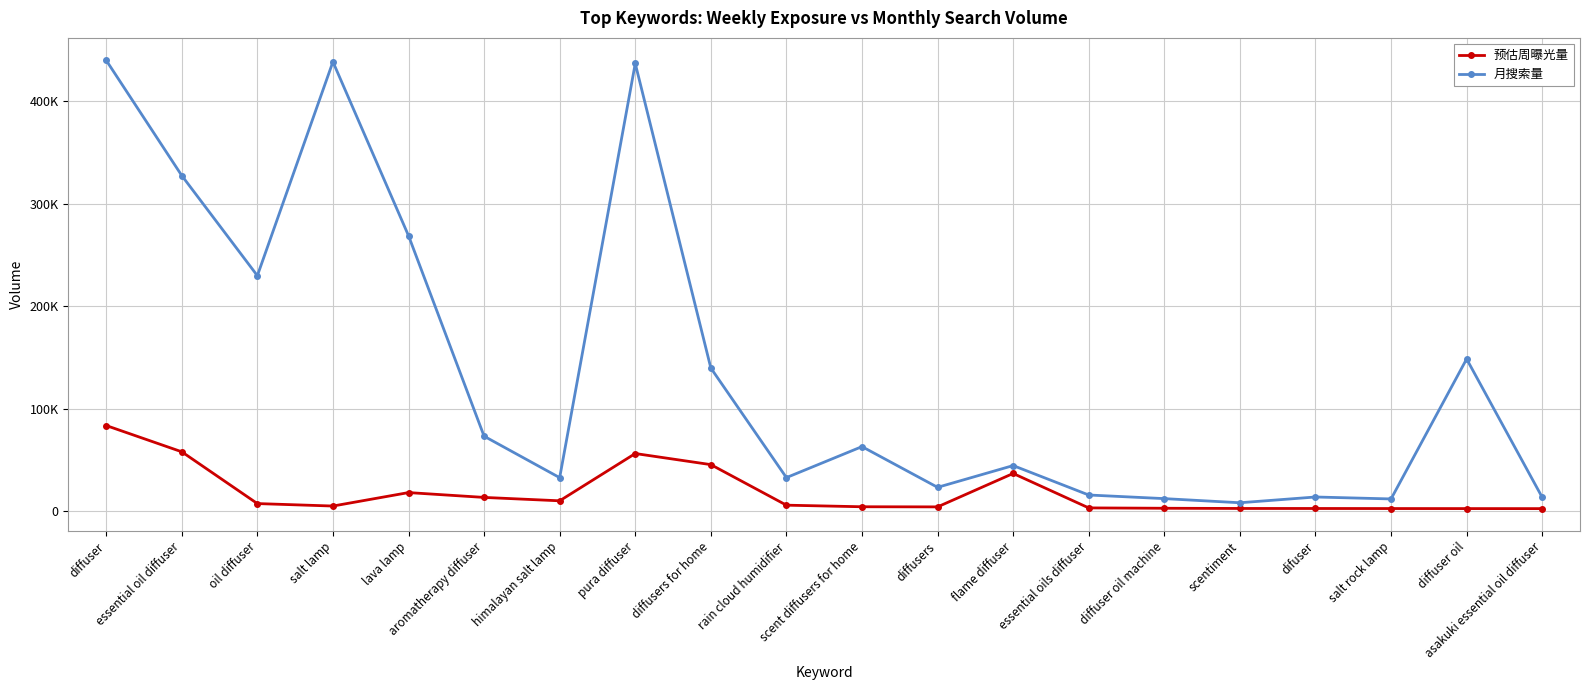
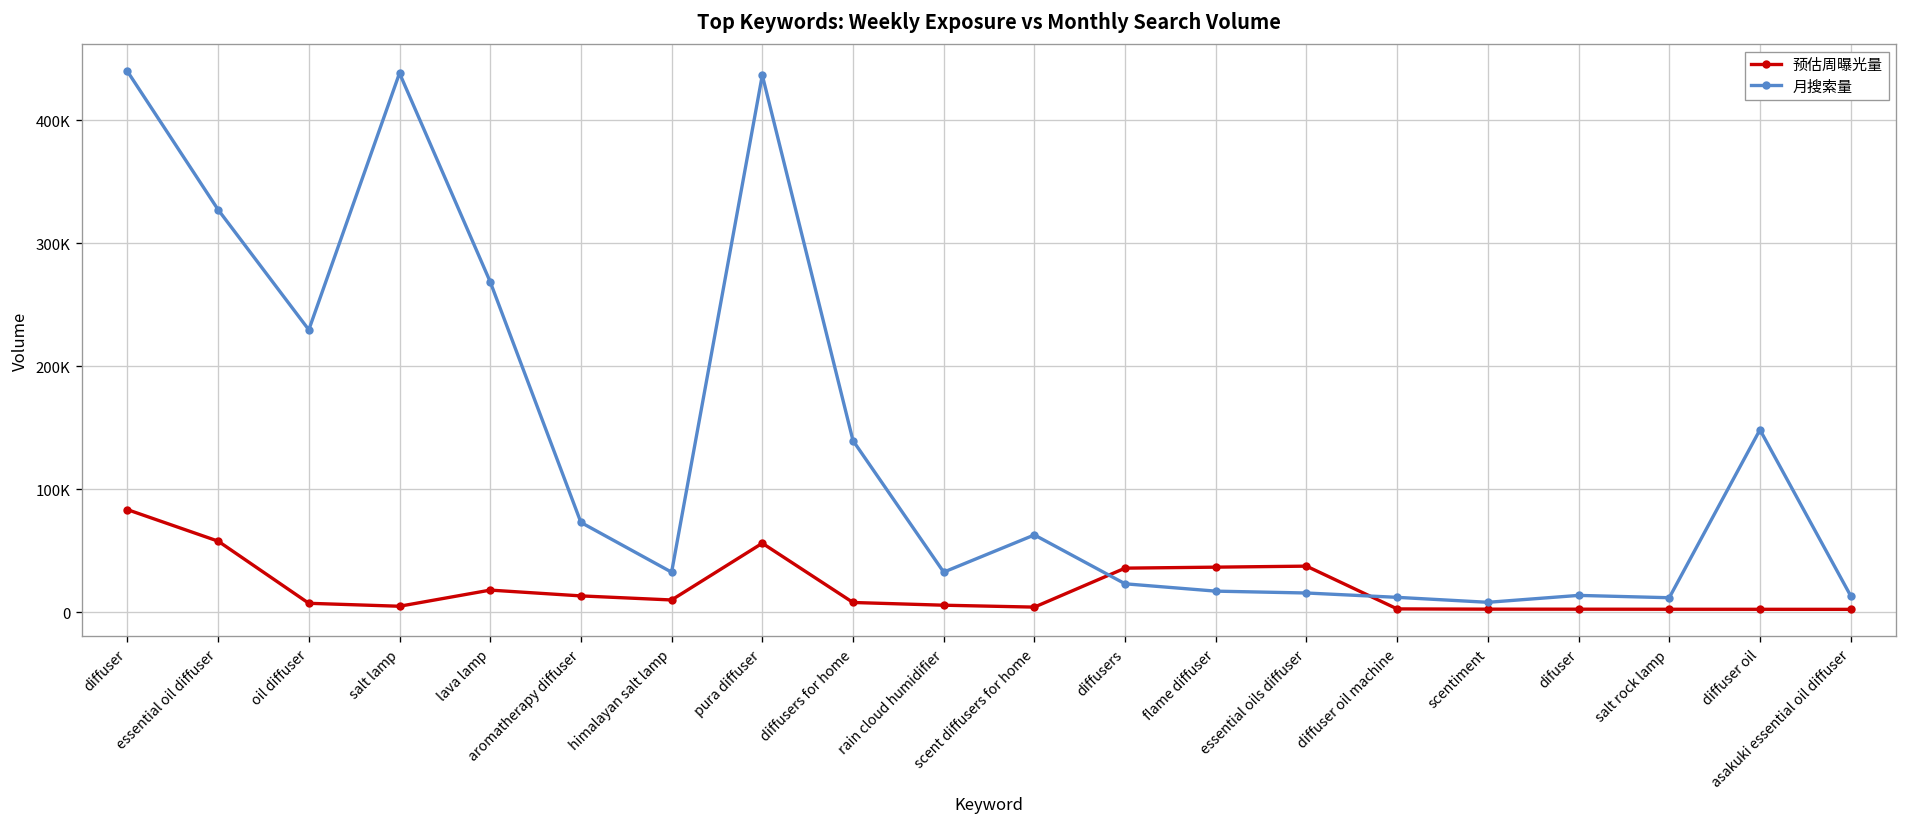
预估周曝光量, diffusers for home: 45000 -> 8000
预估周曝光量, diffusers: 4000 -> 36000
月搜索量, flame diffuser: 44000 -> 17000
预估周曝光量, essential oils diffuser: 3000 -> 37000
